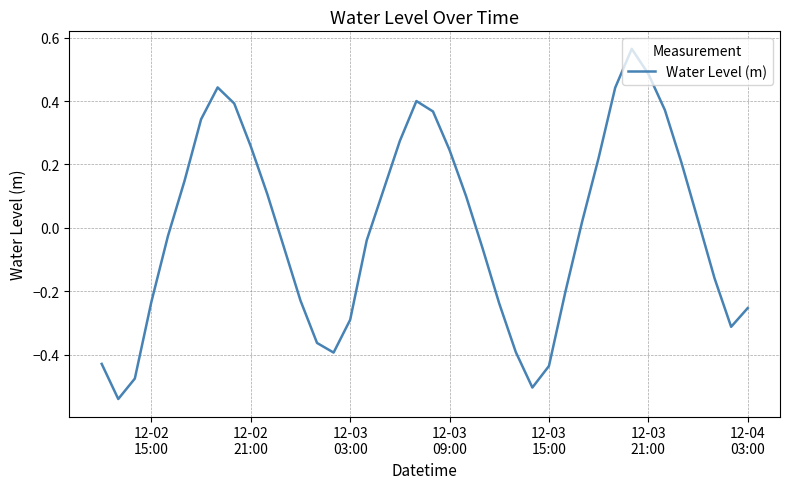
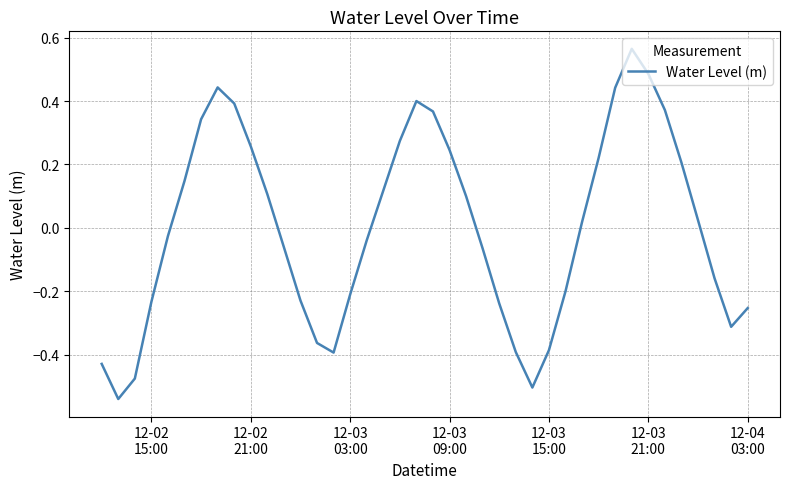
12-03 03:00: -0.29 -> -0.21
12-03 15:00: -0.44 -> -0.39
